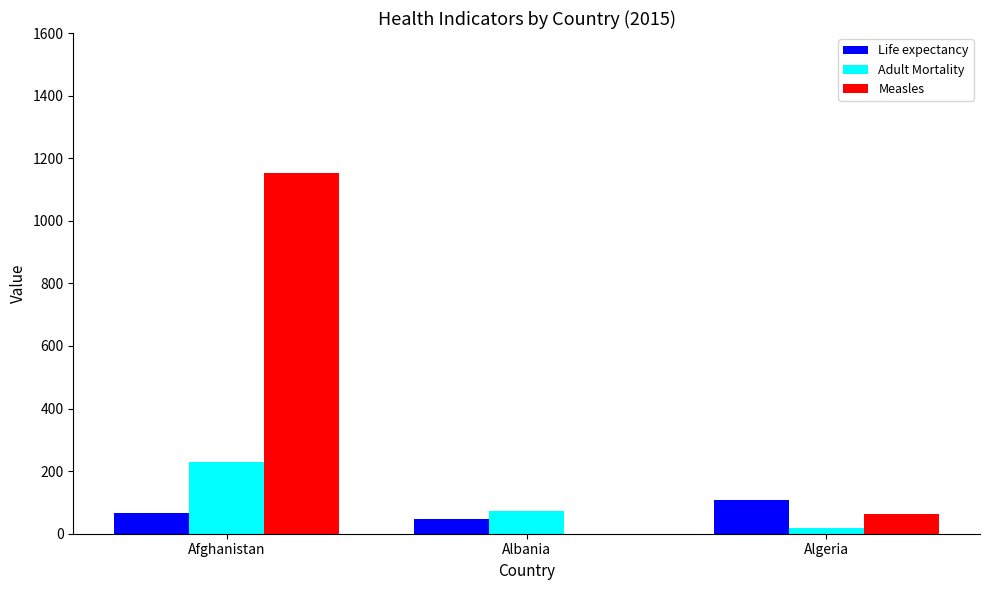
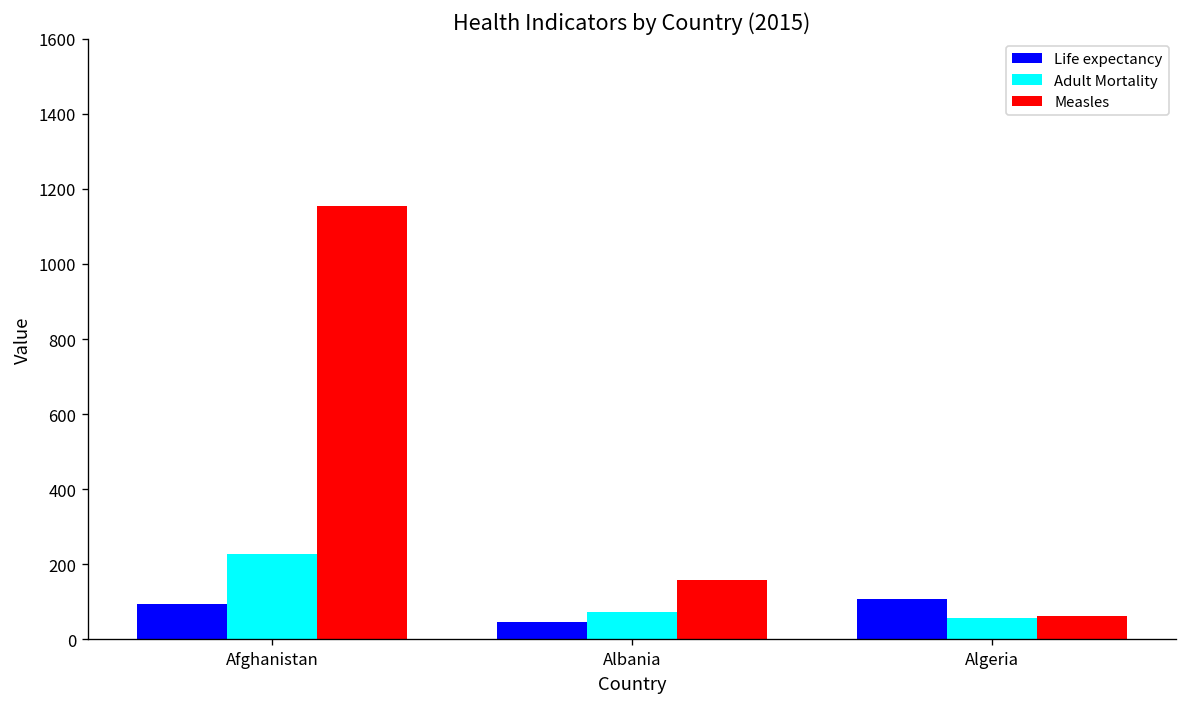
Life expectancy, Afghanistan: 70 -> 90
Measles, Albania: 0 -> 160
Adult Mortality, Algeria: 20 -> 60
